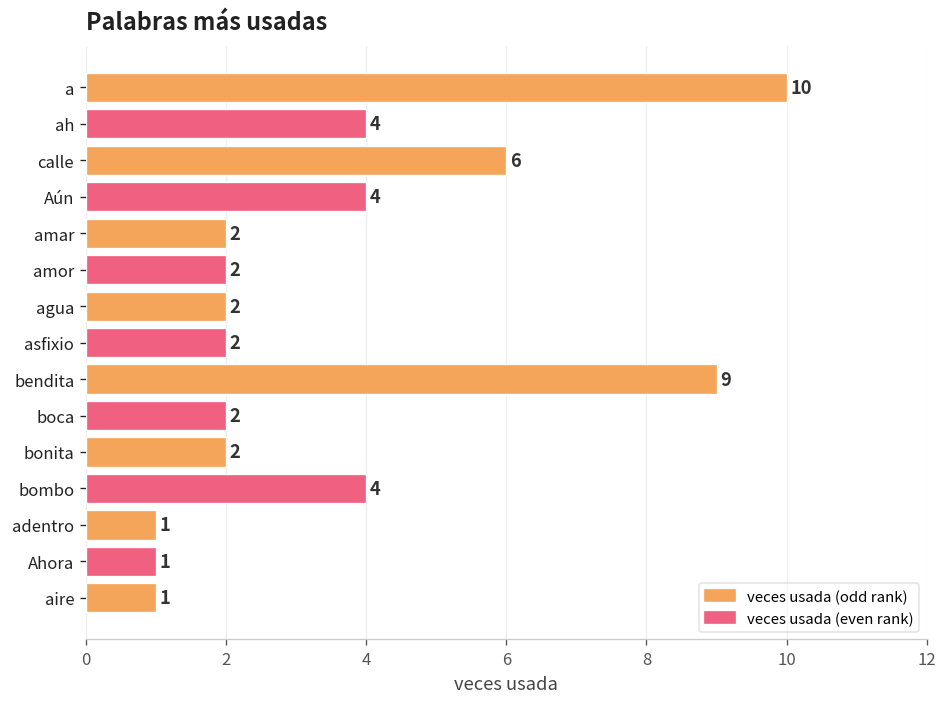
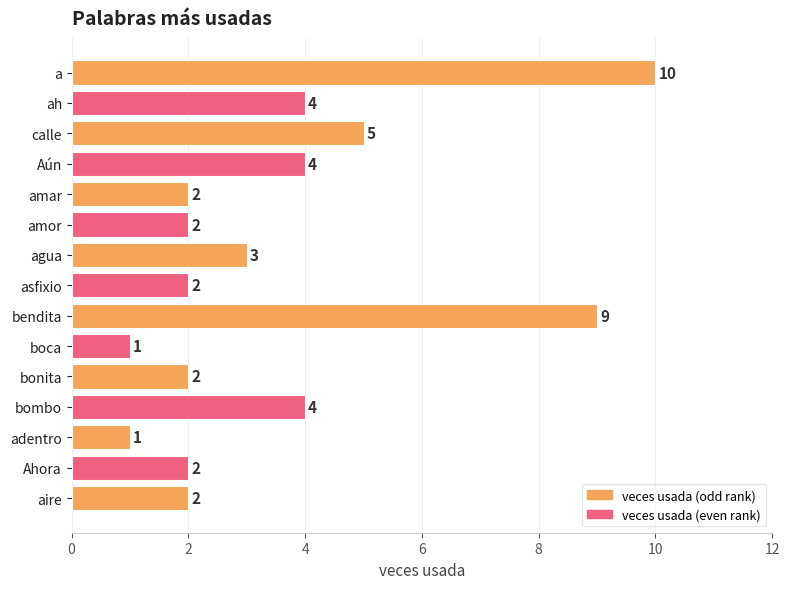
calle: 6 -> 5
agua: 2 -> 3
boca: 2 -> 1
Ahora: 1 -> 2
aire: 1 -> 2
